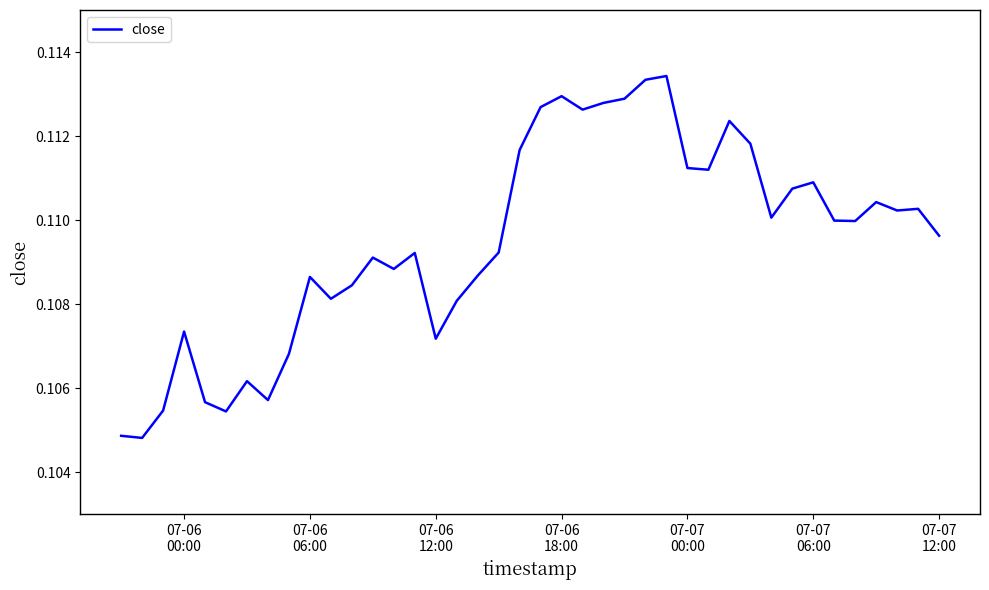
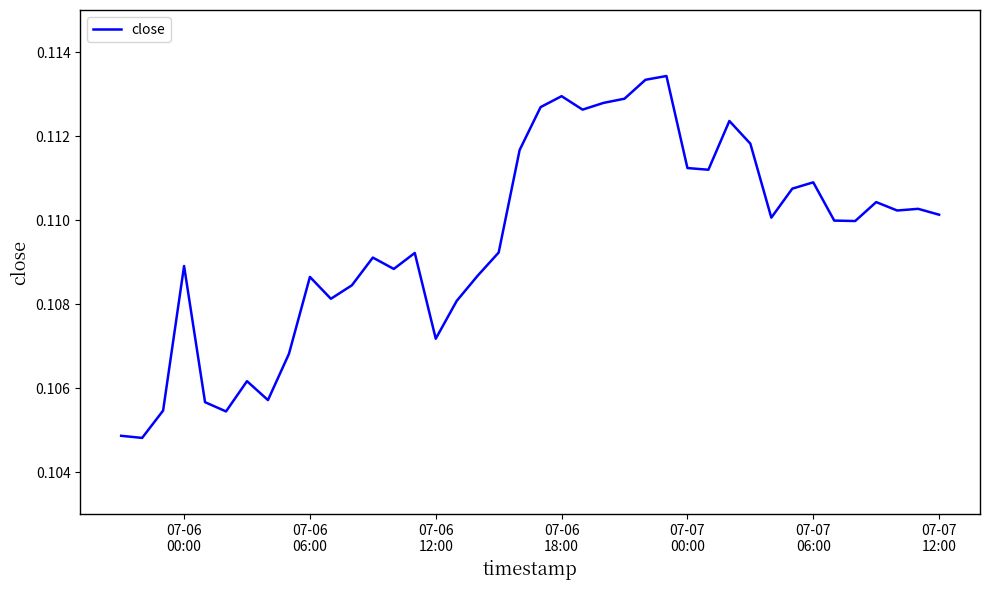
07-06 00:00: 0.1074 -> 0.1089
07-07 12:00: 0.1096 -> 0.1101
